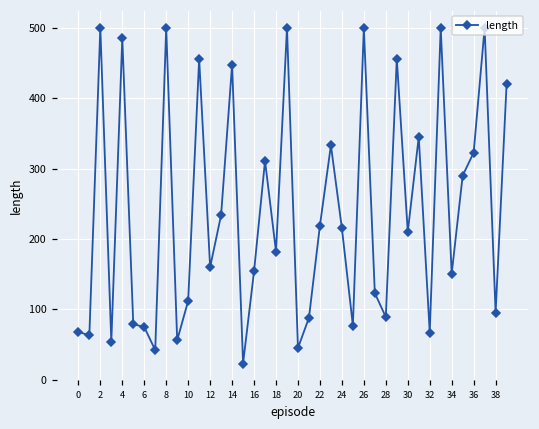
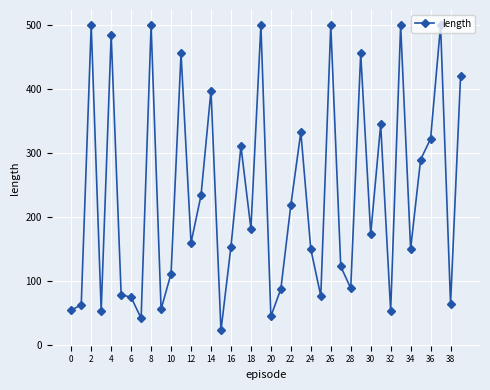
0: 70 -> 50
14: 450 -> 400
24: 220 -> 150
30: 210 -> 170
32: 70 -> 50
38: 100 -> 60
